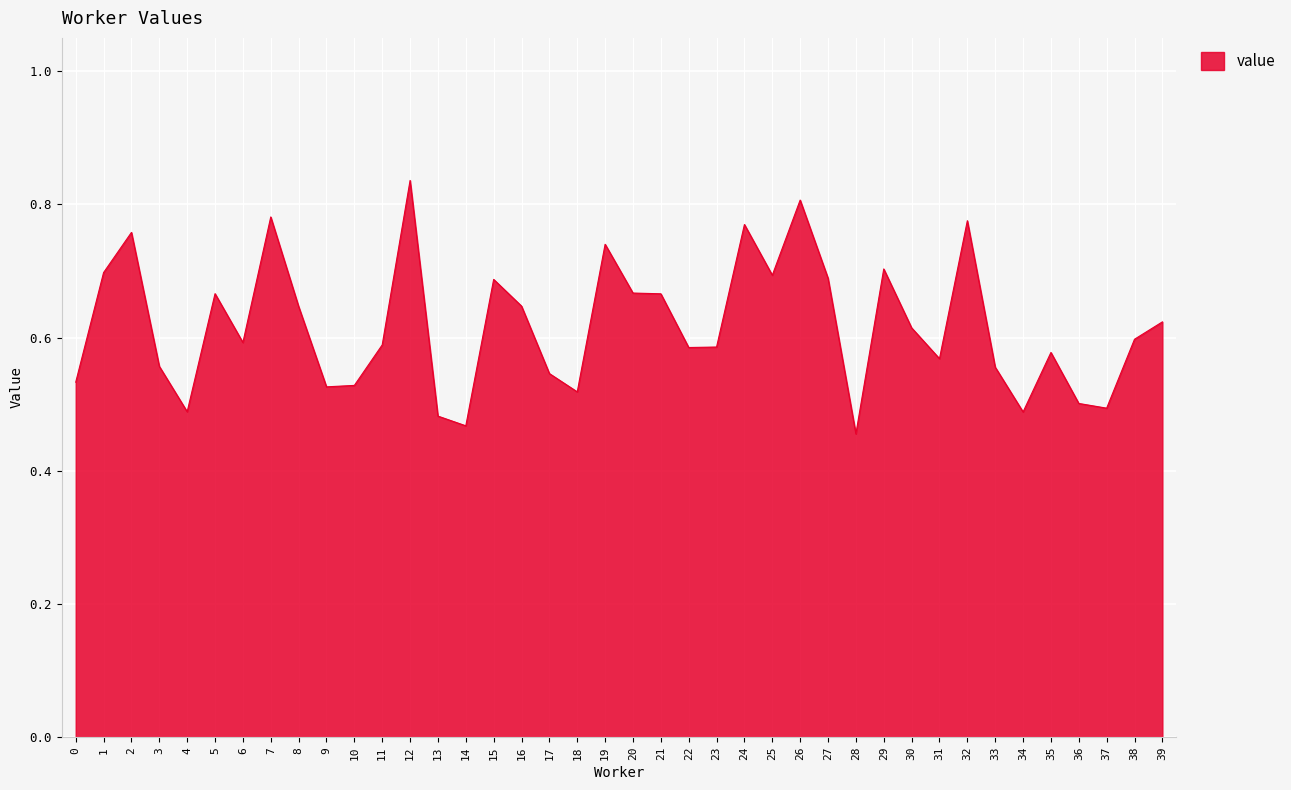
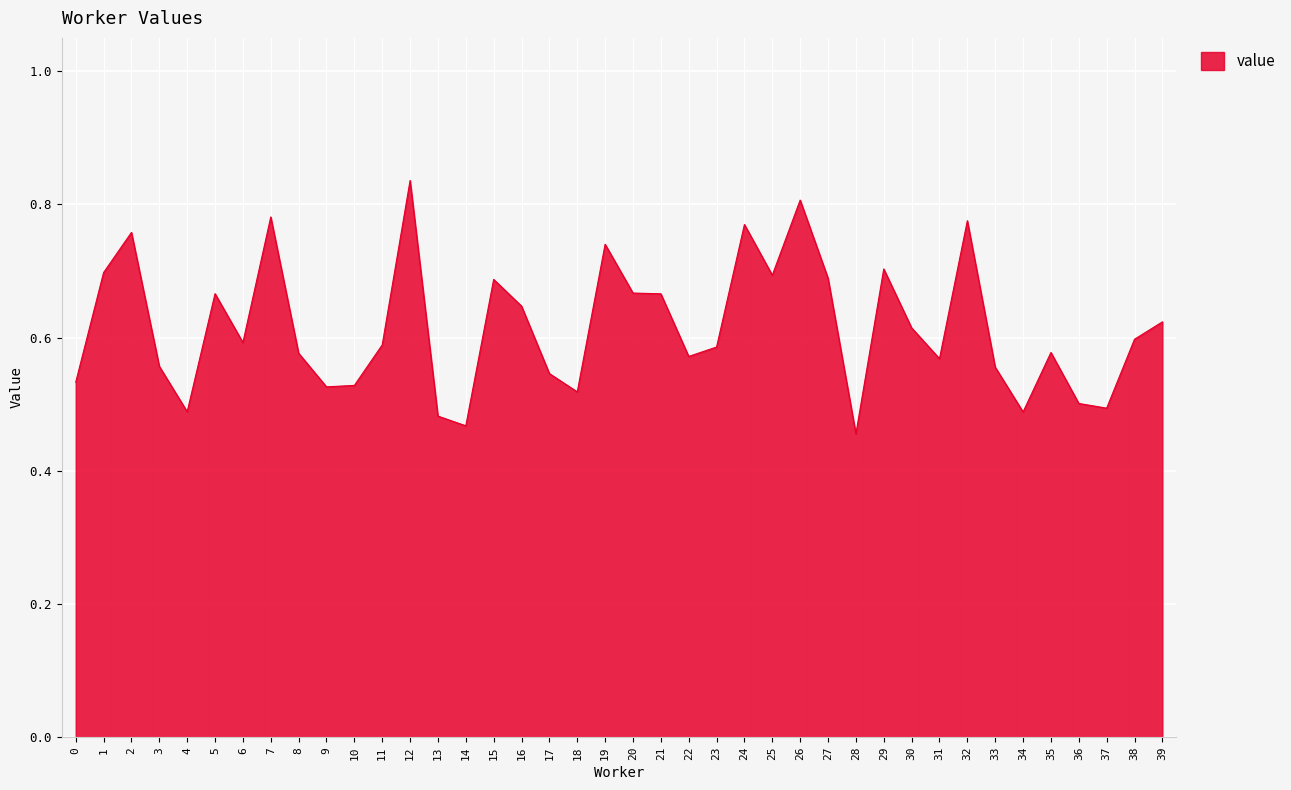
8: 0.65 -> 0.58
22: 0.59 -> 0.57
